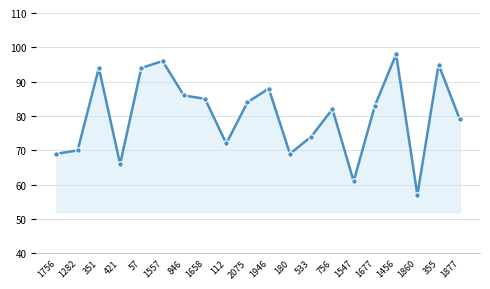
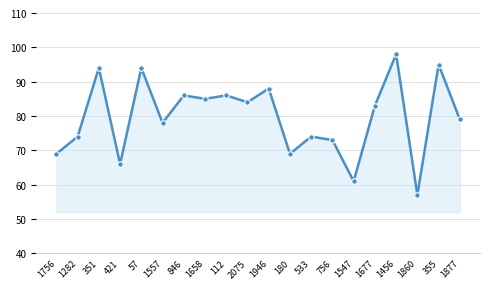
1282: 70 -> 74
1557: 96 -> 78
112: 72 -> 86
756: 82 -> 73
